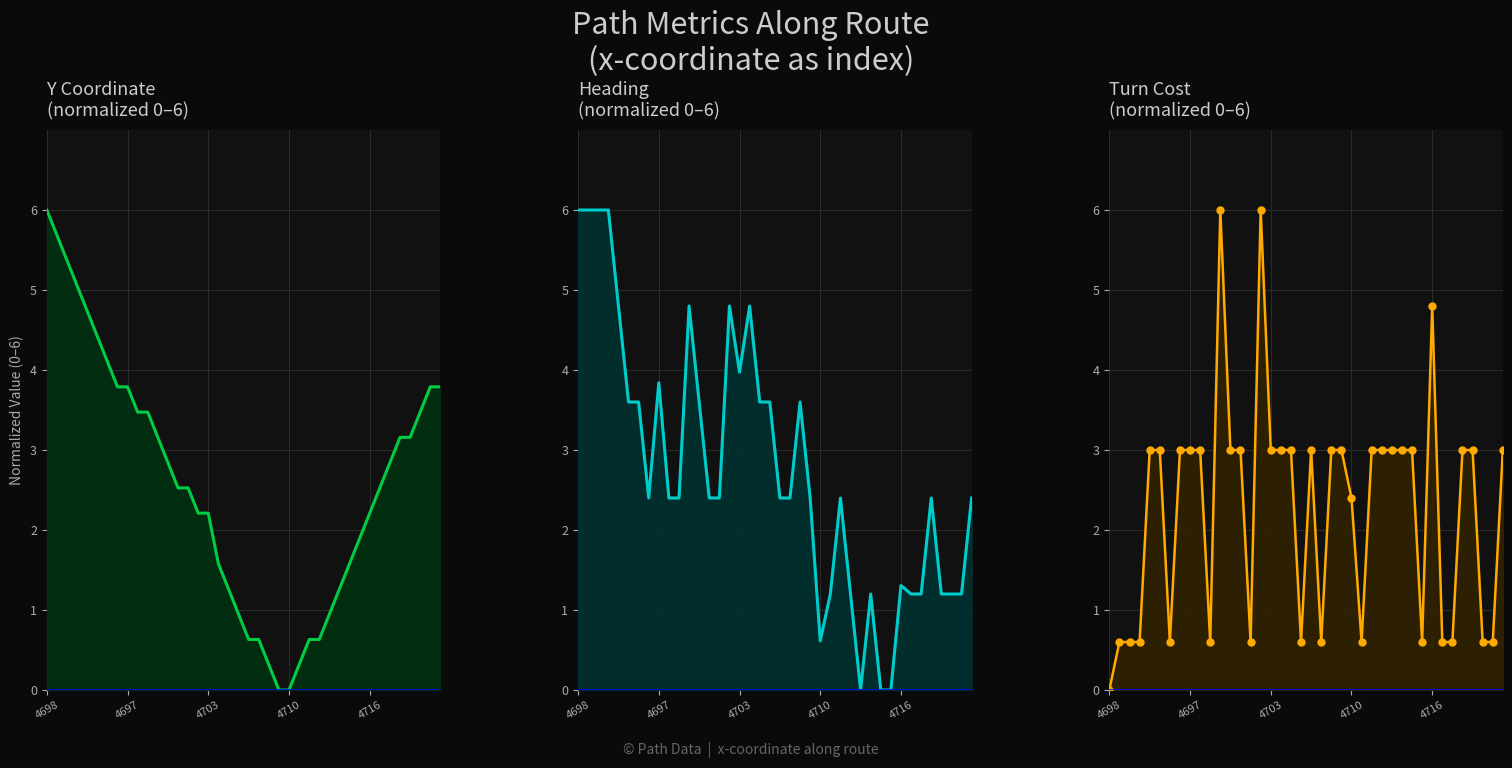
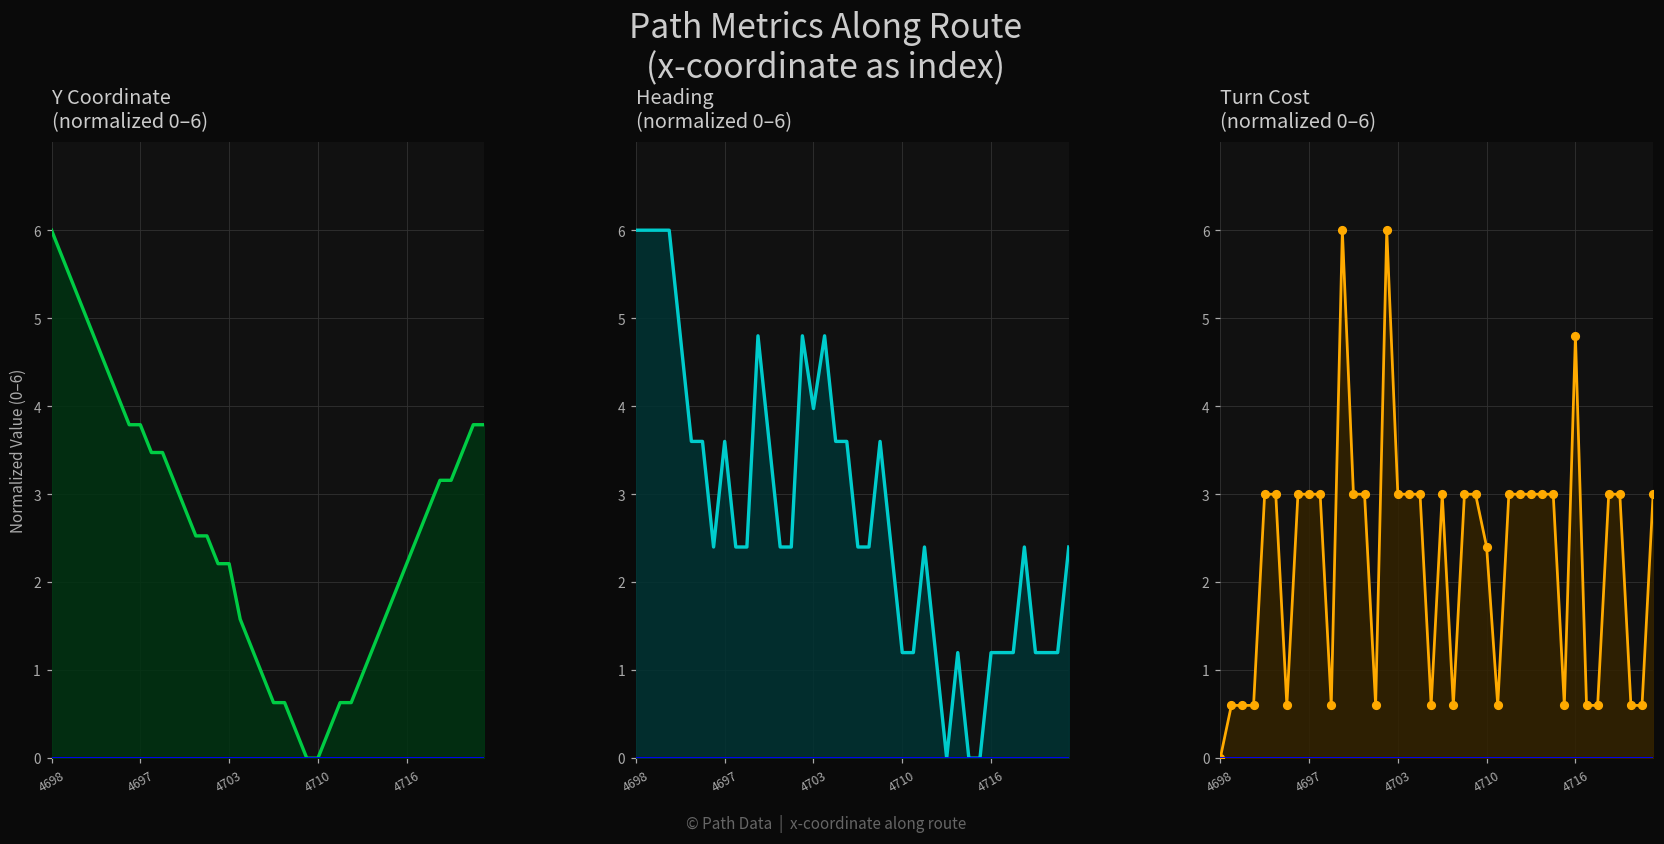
Heading (normalized 0–6), 4697: 3.8 -> 3.6
Heading (normalized 0–6), 4710: 0.6 -> 1.2
Heading (normalized 0–6), 4716: 1.3 -> 1.2
